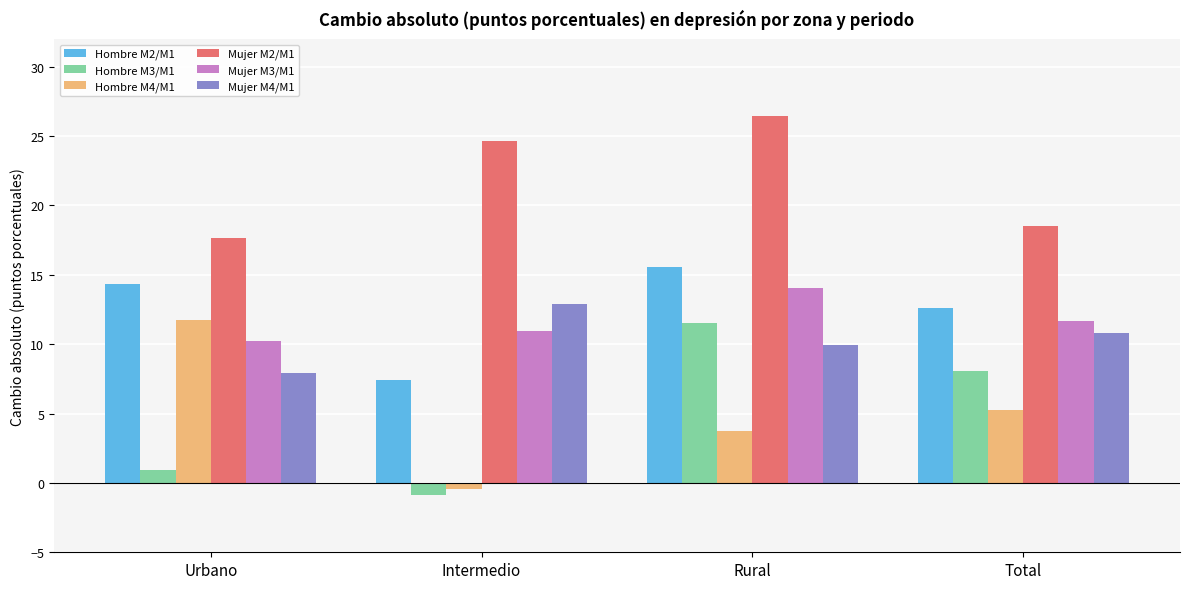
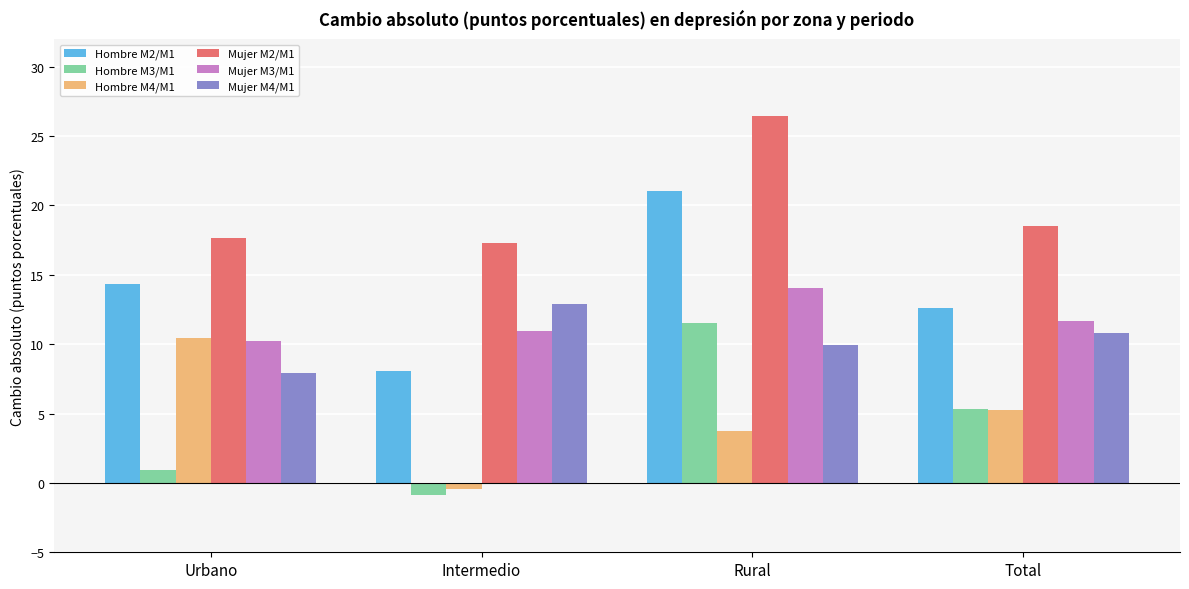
Hombre M4/M1, Urbano: 11.8 -> 10.4
Hombre M2/M1, Intermedio: 7.5 -> 8.1
Mujer M2/M1, Intermedio: 24.6 -> 17.3
Hombre M2/M1, Rural: 15.6 -> 21.0
Hombre M3/M1, Total: 8.0 -> 5.3
